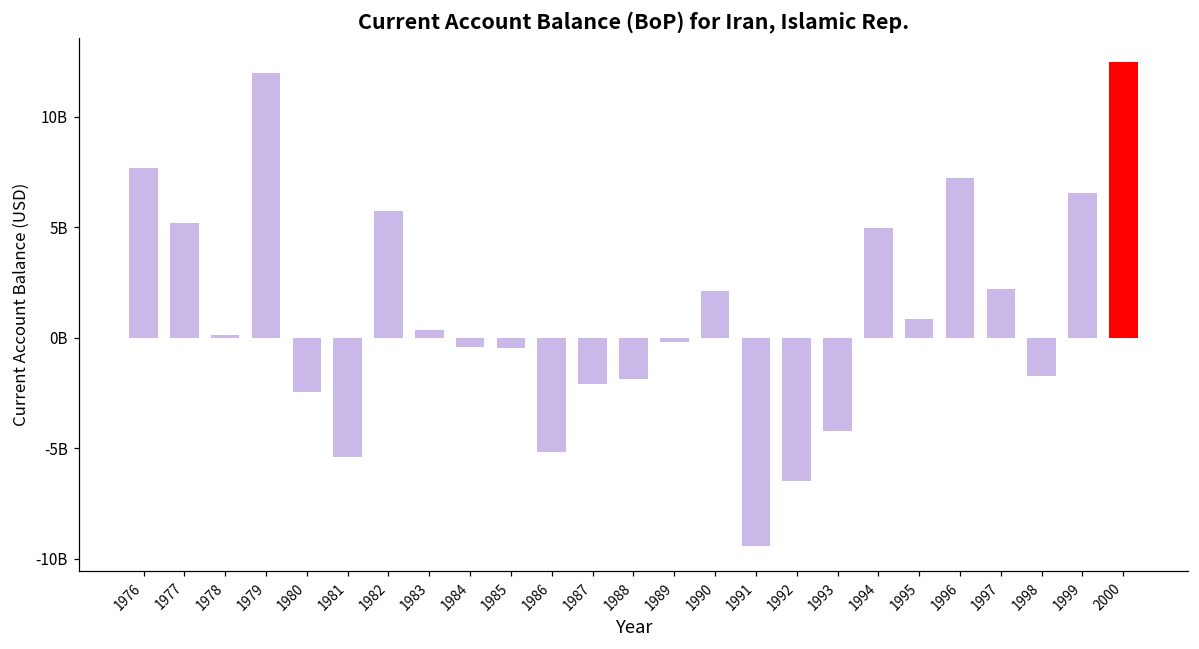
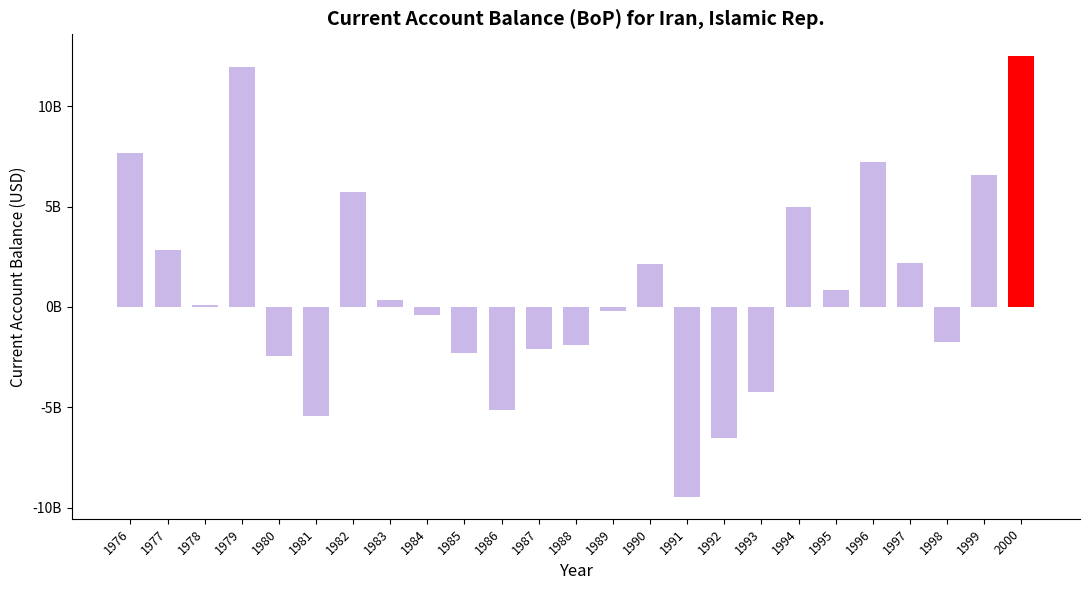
1977: 5200000000 -> 2800000000
1985: -500000000 -> -2300000000
